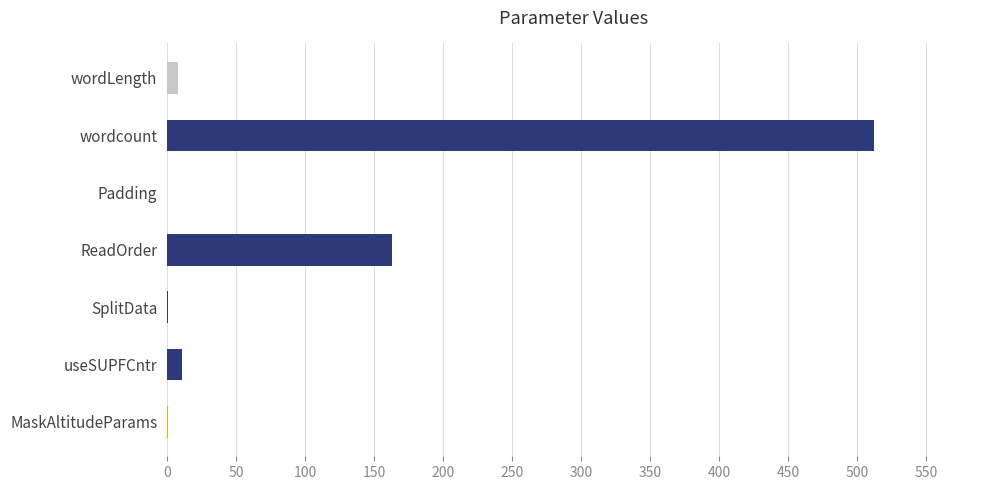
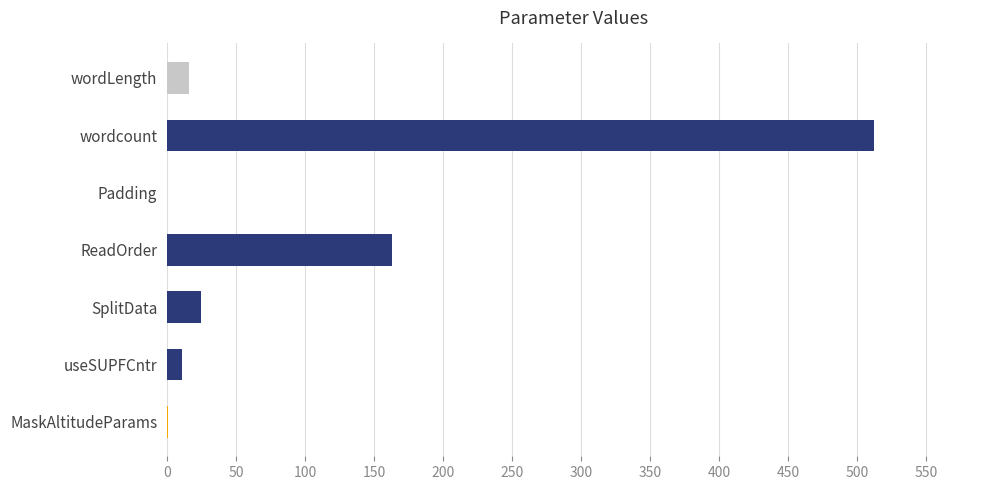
wordLength: 8 -> 16
SplitData: 1 -> 25
